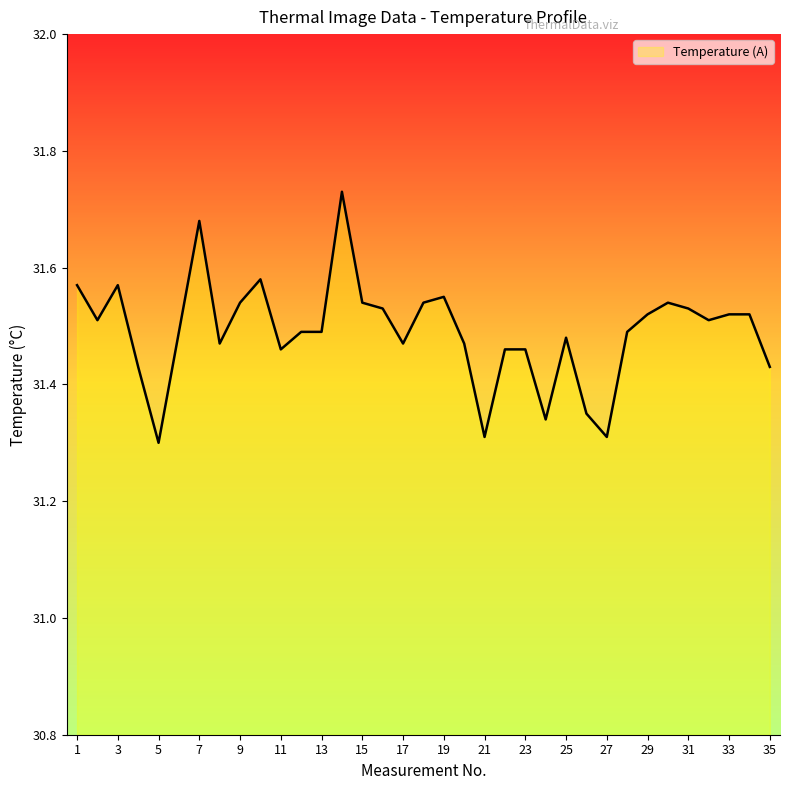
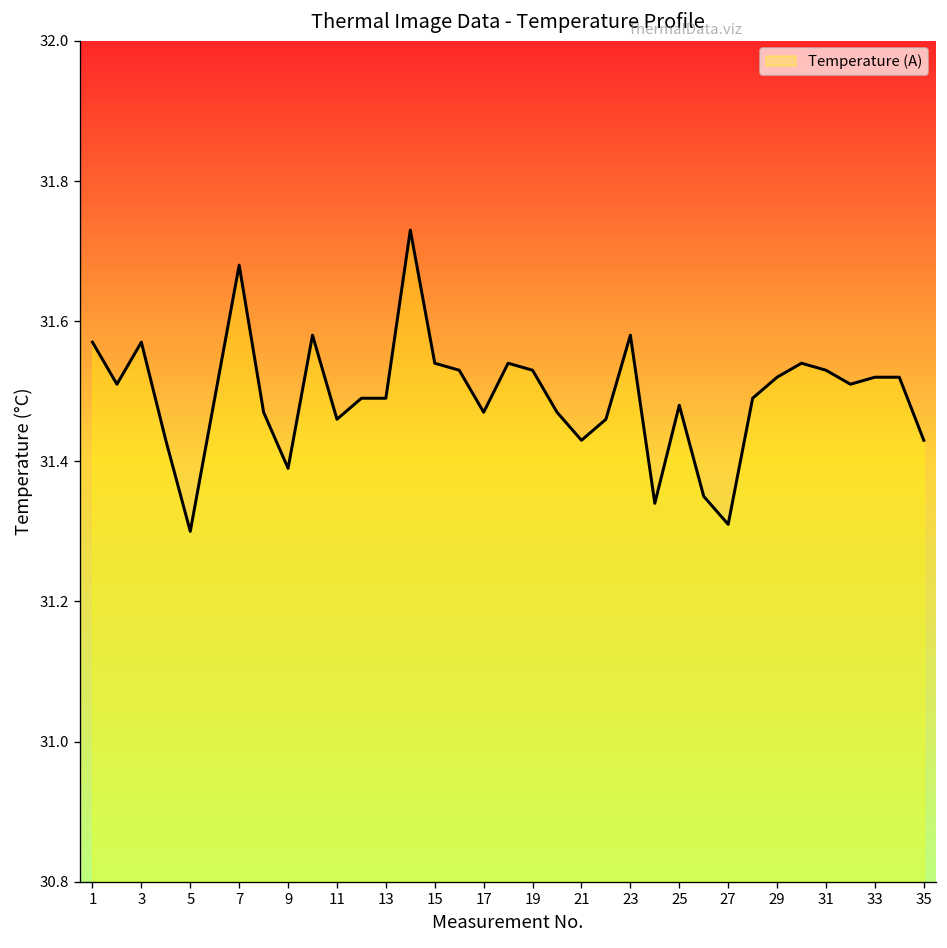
9: 31.54 -> 31.39
19: 31.55 -> 31.53
21: 31.31 -> 31.43
23: 31.46 -> 31.58
